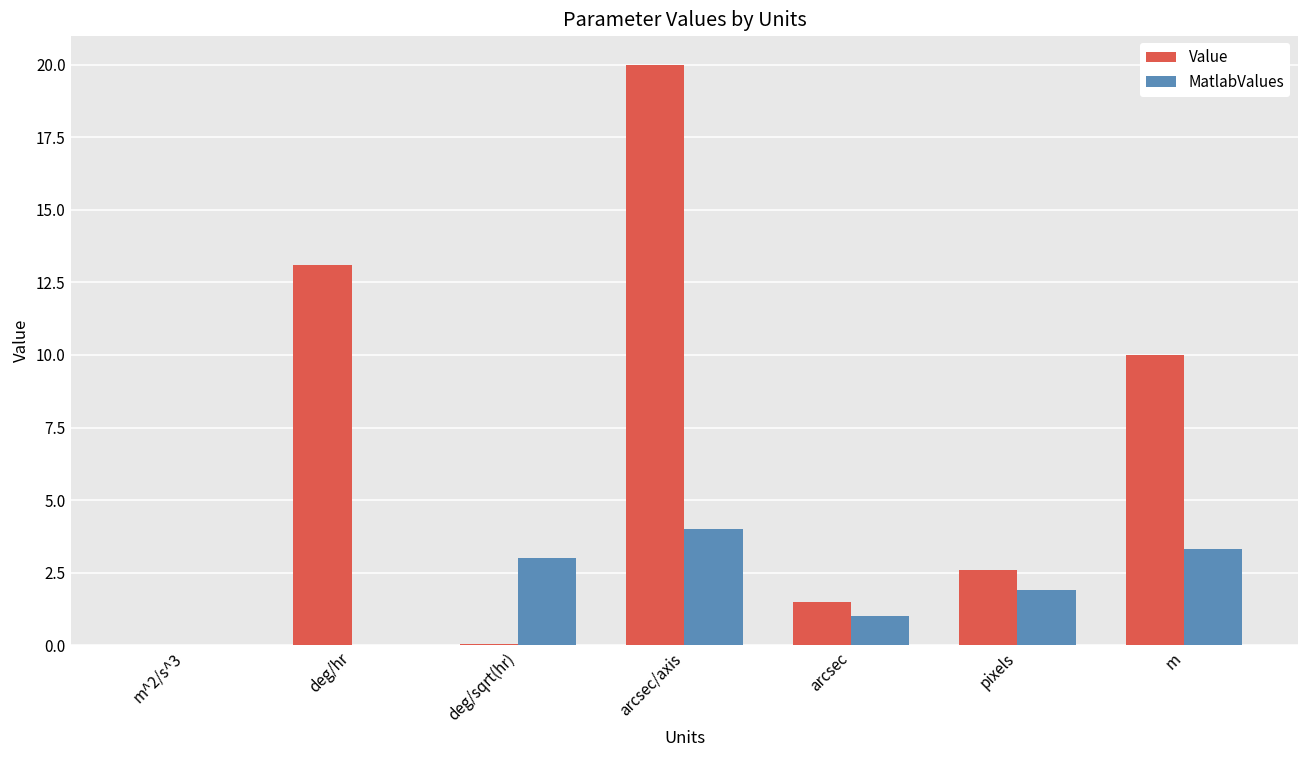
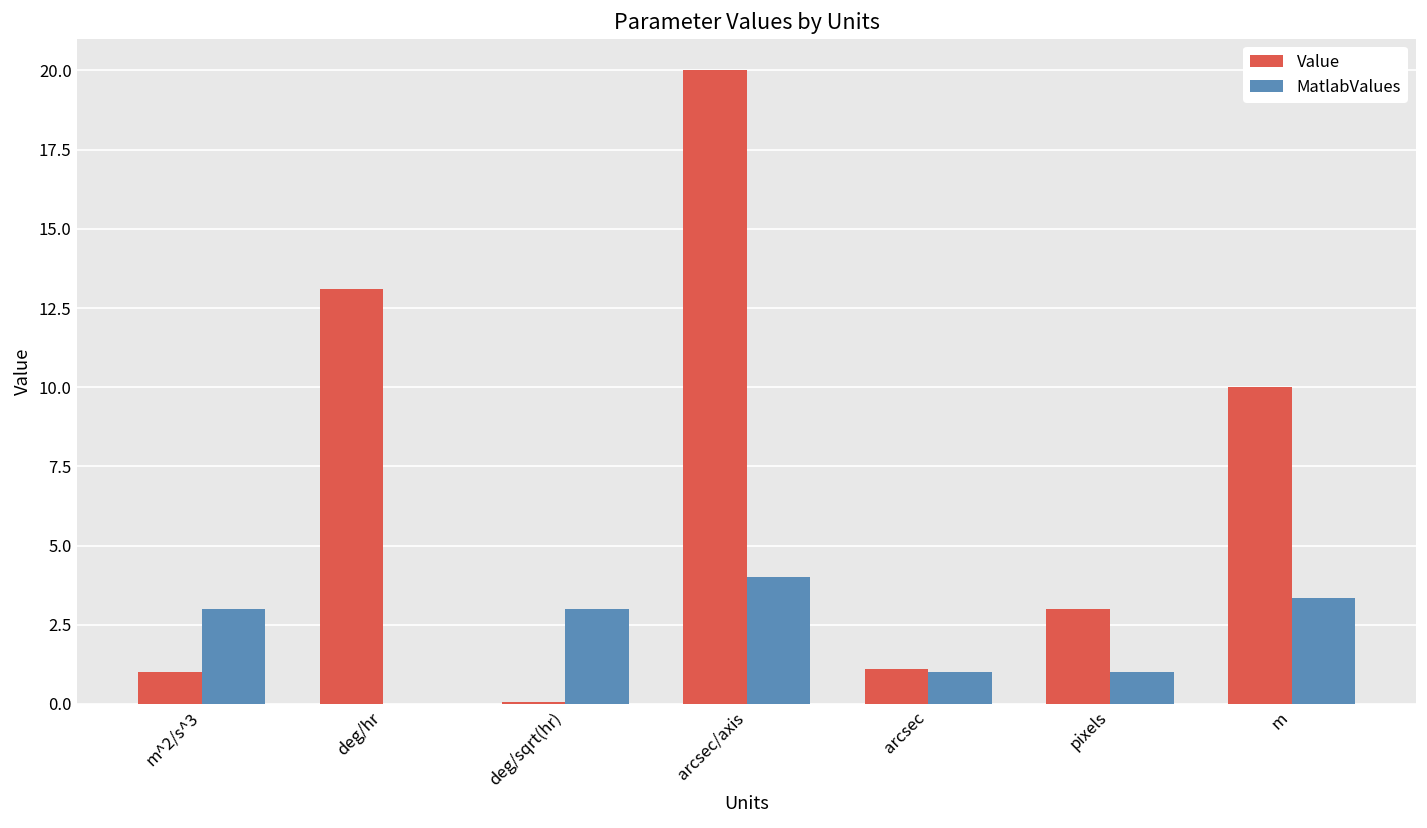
Value, m^2/s^3: 0 -> 1
MatlabValues, m^2/s^3: 0 -> 3
Value, arcsec: 1.5 -> 1.1
Value, pixels: 2.6 -> 3.0
MatlabValues, pixels: 1.9 -> 1.0
